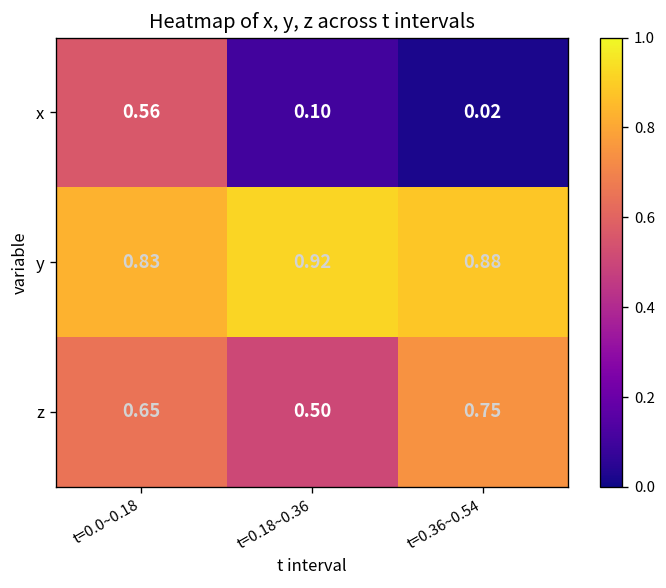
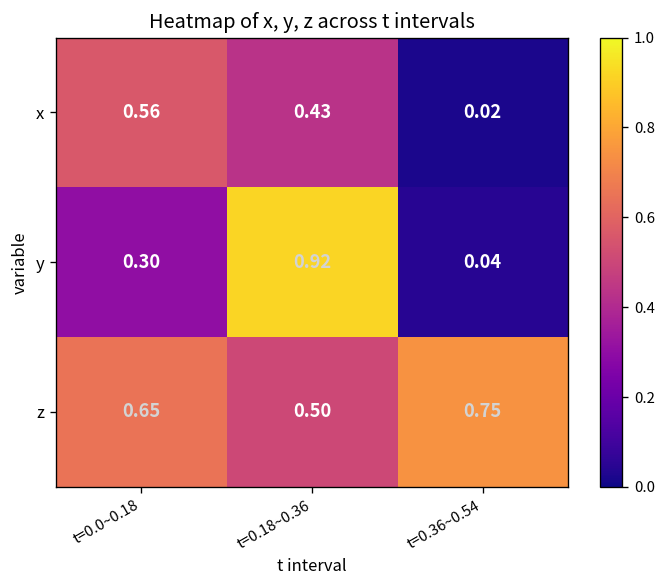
x, t=0.18~0.36: 0.10 -> 0.43
y, t=0.0~0.18: 0.83 -> 0.30
y, t=0.36~0.54: 0.88 -> 0.04
